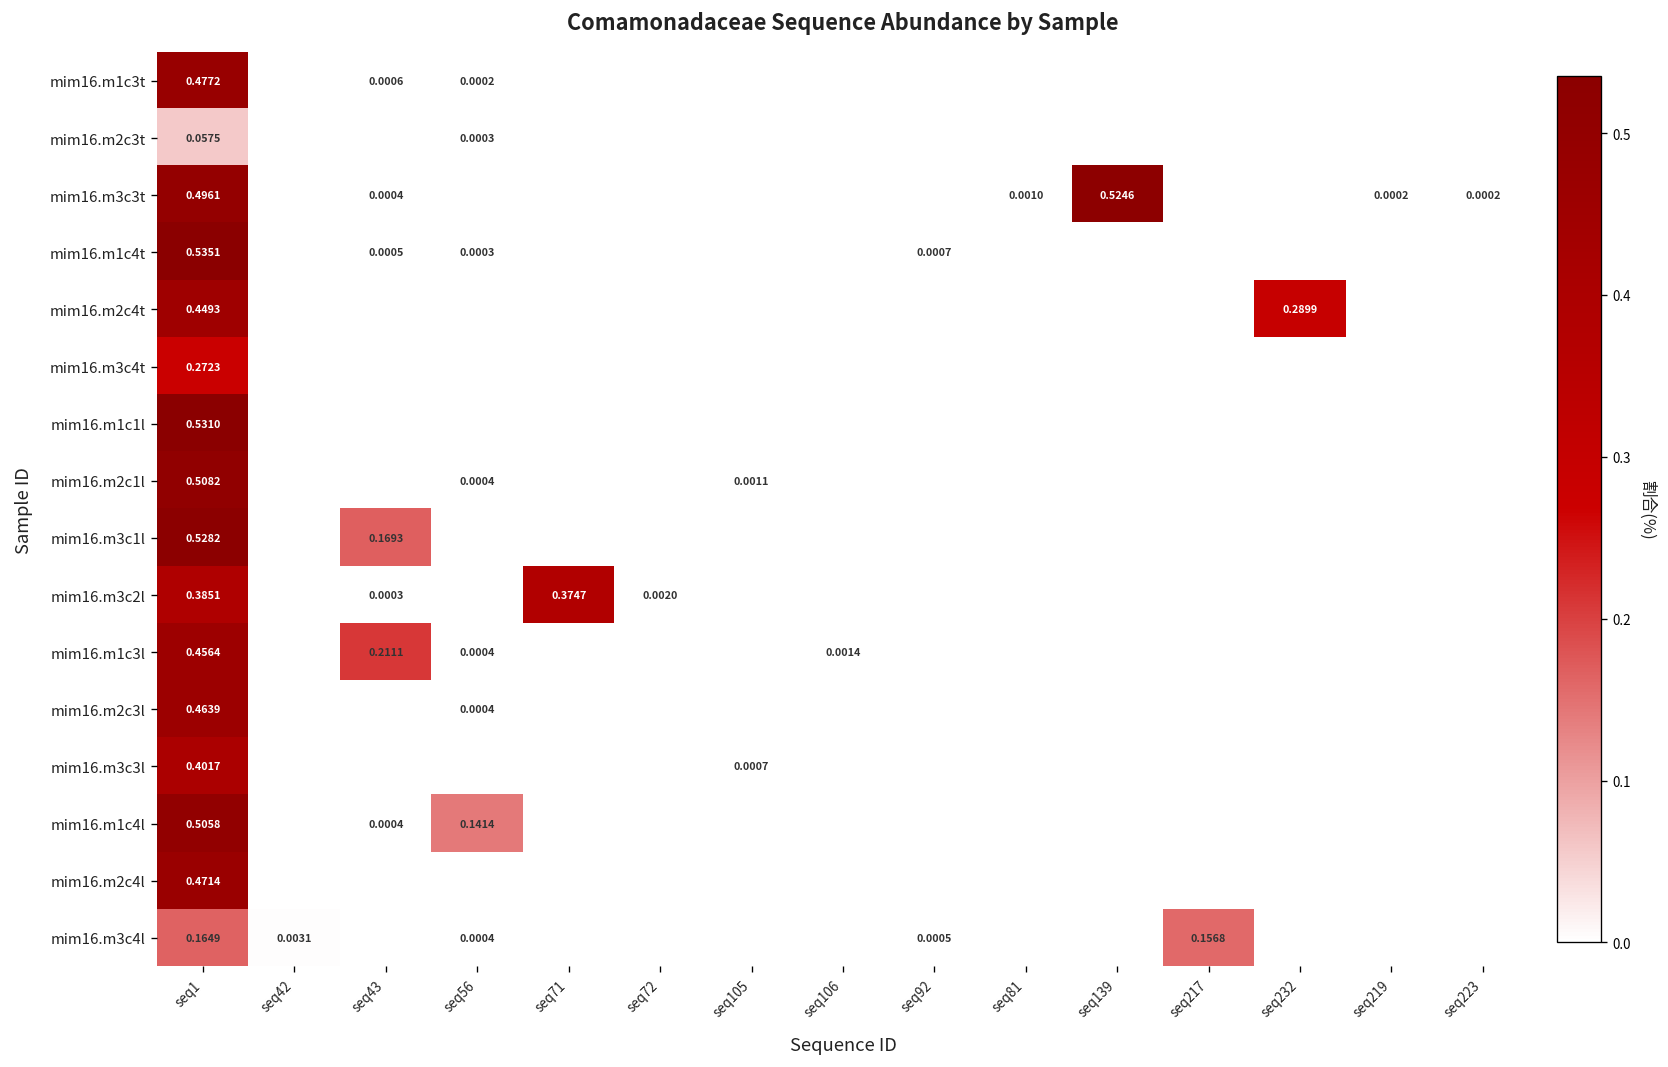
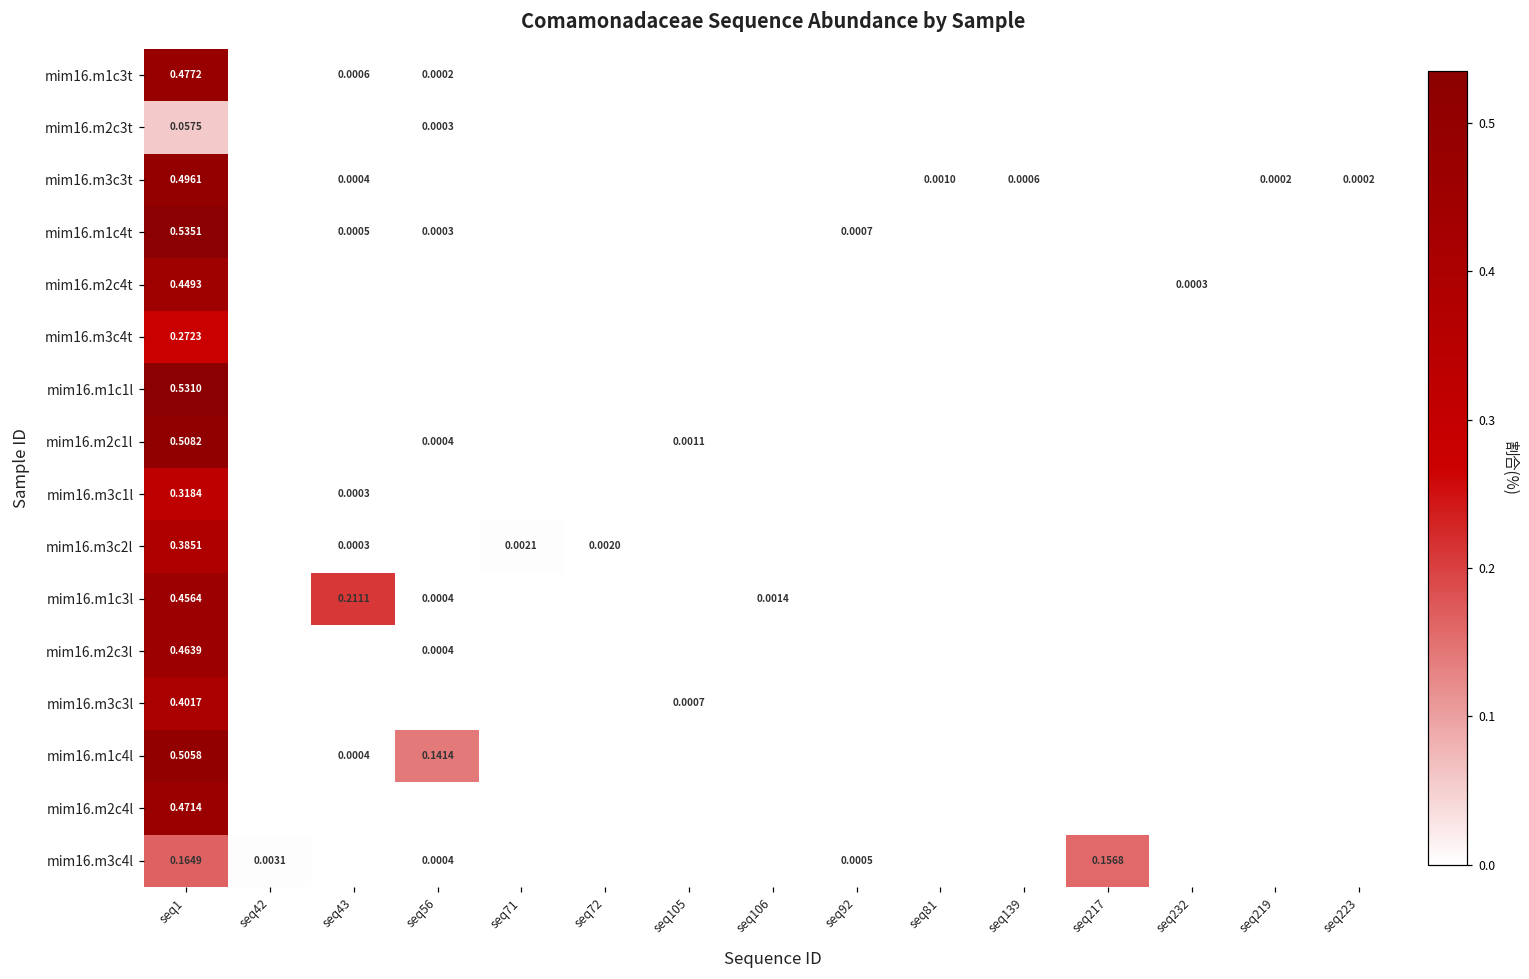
mim16.m3c3t, seq139: 0.5246 -> 0.0006
mim16.m2c4t, seq232: 0.2899 -> 0.0003
mim16.m3c1l, seq1: 0.5282 -> 0.3184
mim16.m3c1l, seq43: 0.1693 -> 0.0003
mim16.m3c2l, seq71: 0.3747 -> 0.0021
